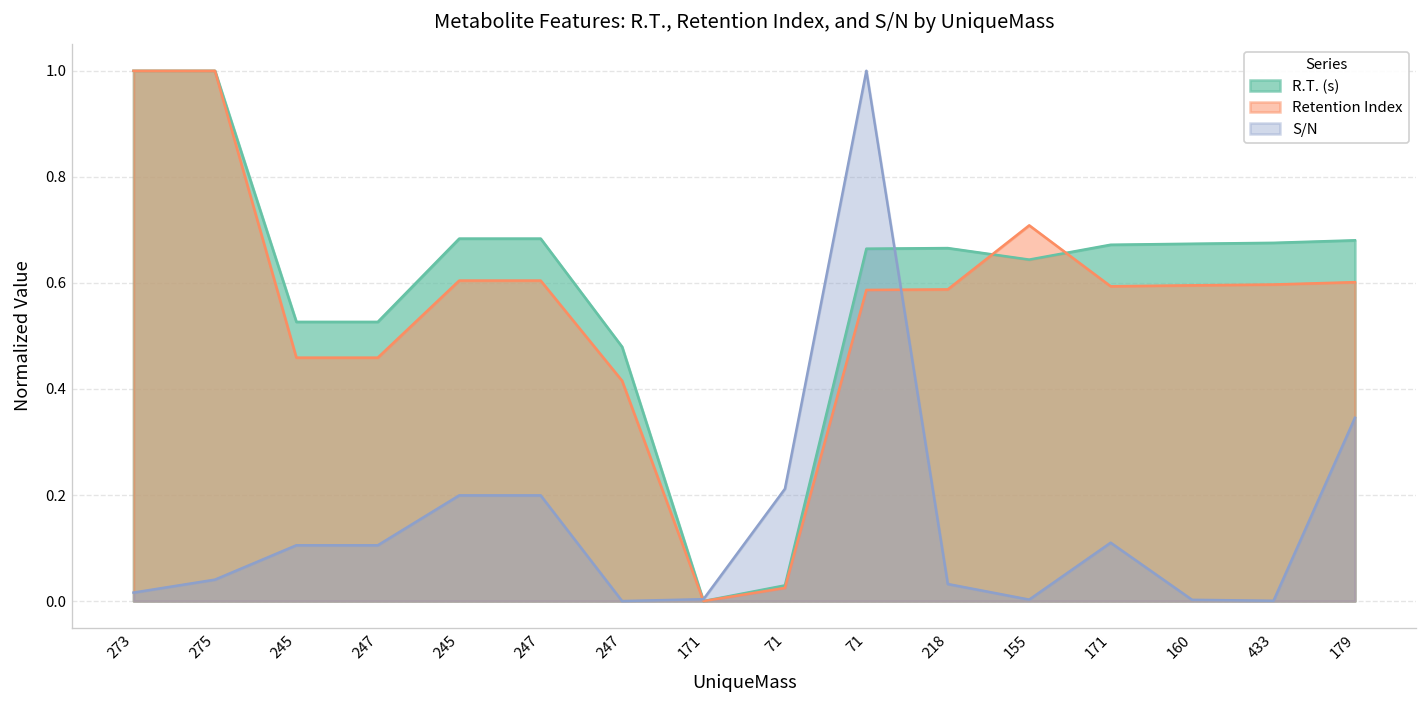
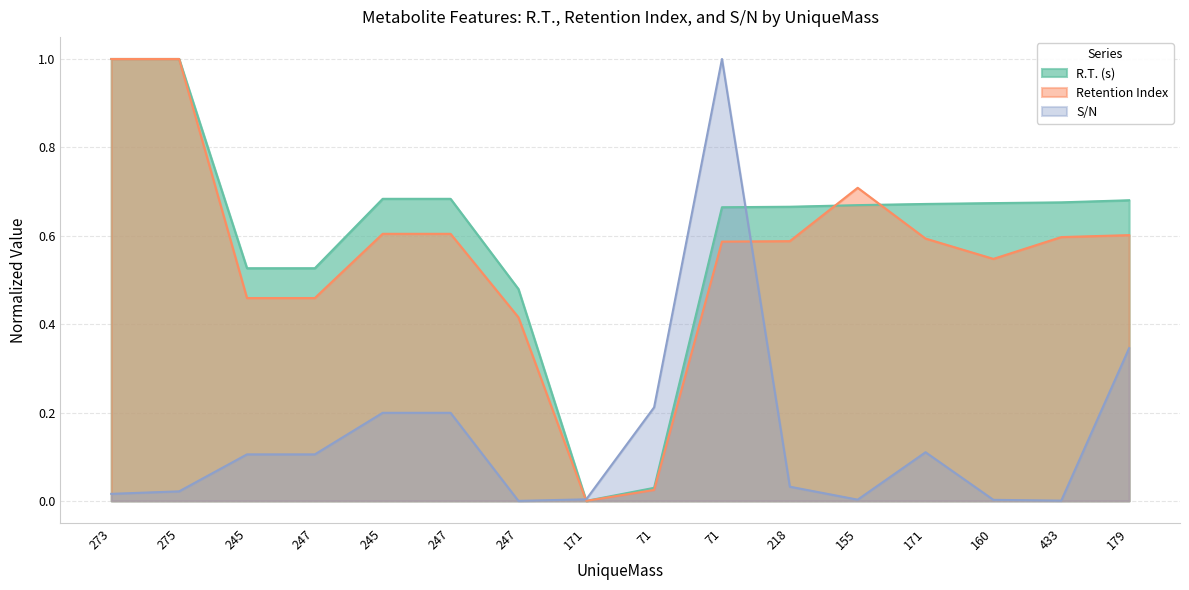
S/N, 275: 0.04 -> 0.02
R.T. (s), 155: 0.64 -> 0.67
Retention Index, 160: 0.60 -> 0.55
